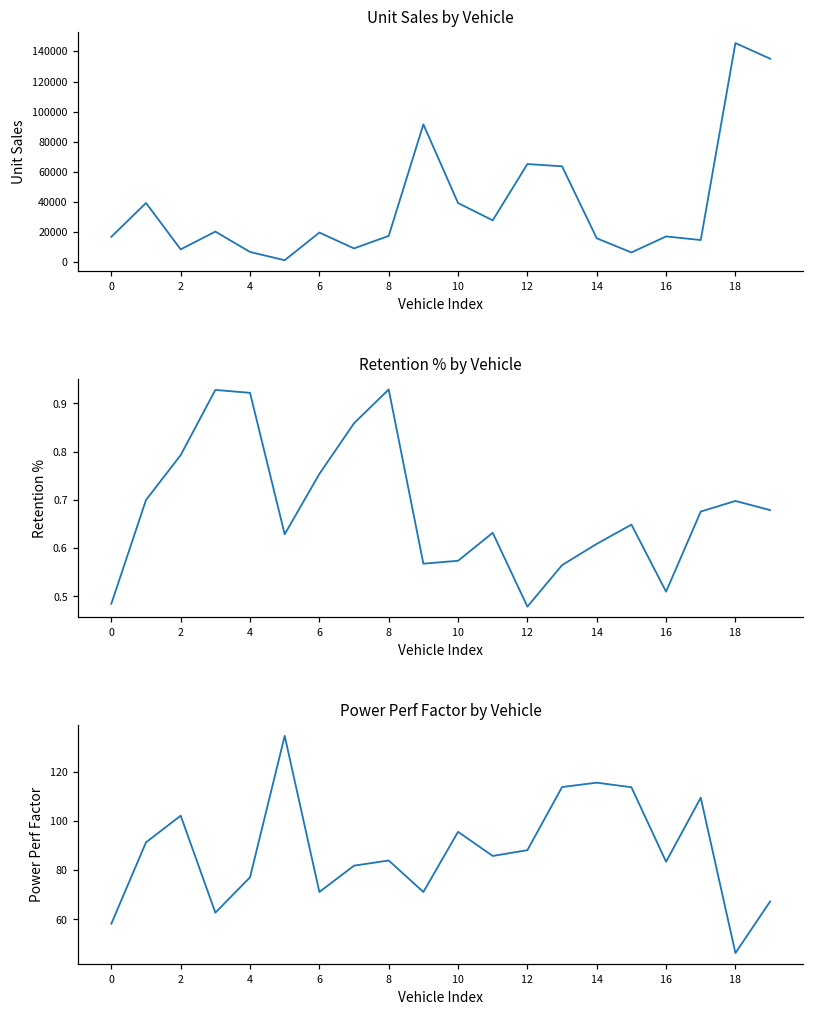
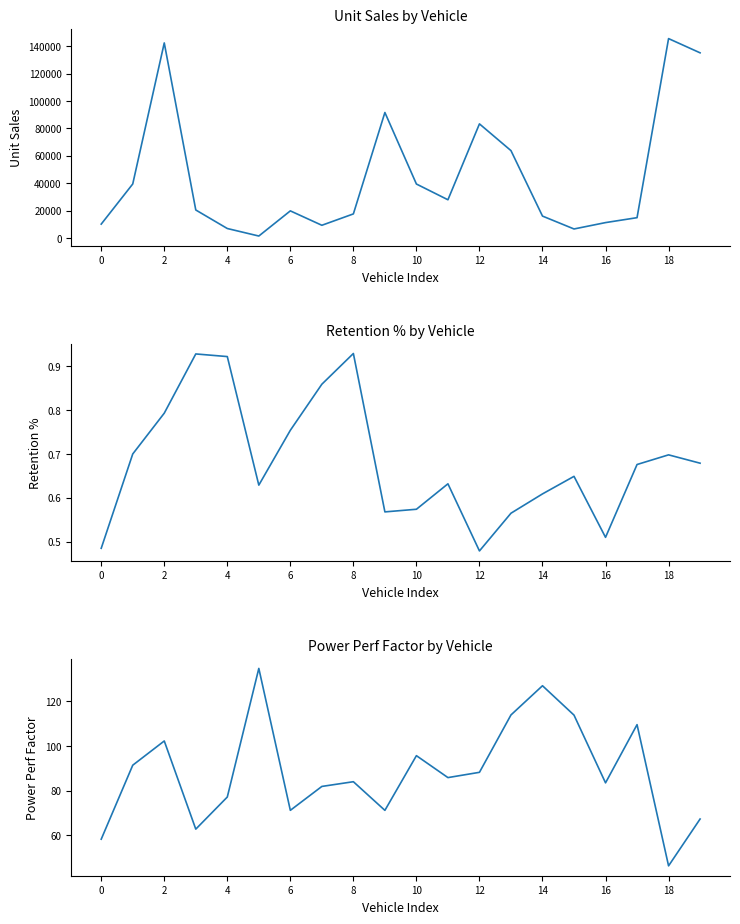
Unit Sales by Vehicle, 0: 17000 -> 10000
Unit Sales by Vehicle, 2: 9000 -> 142000
Unit Sales by Vehicle, 12: 65000 -> 83000
Unit Sales by Vehicle, 16: 17000 -> 11000
Power Perf Factor by Vehicle, 14: 116 -> 127
